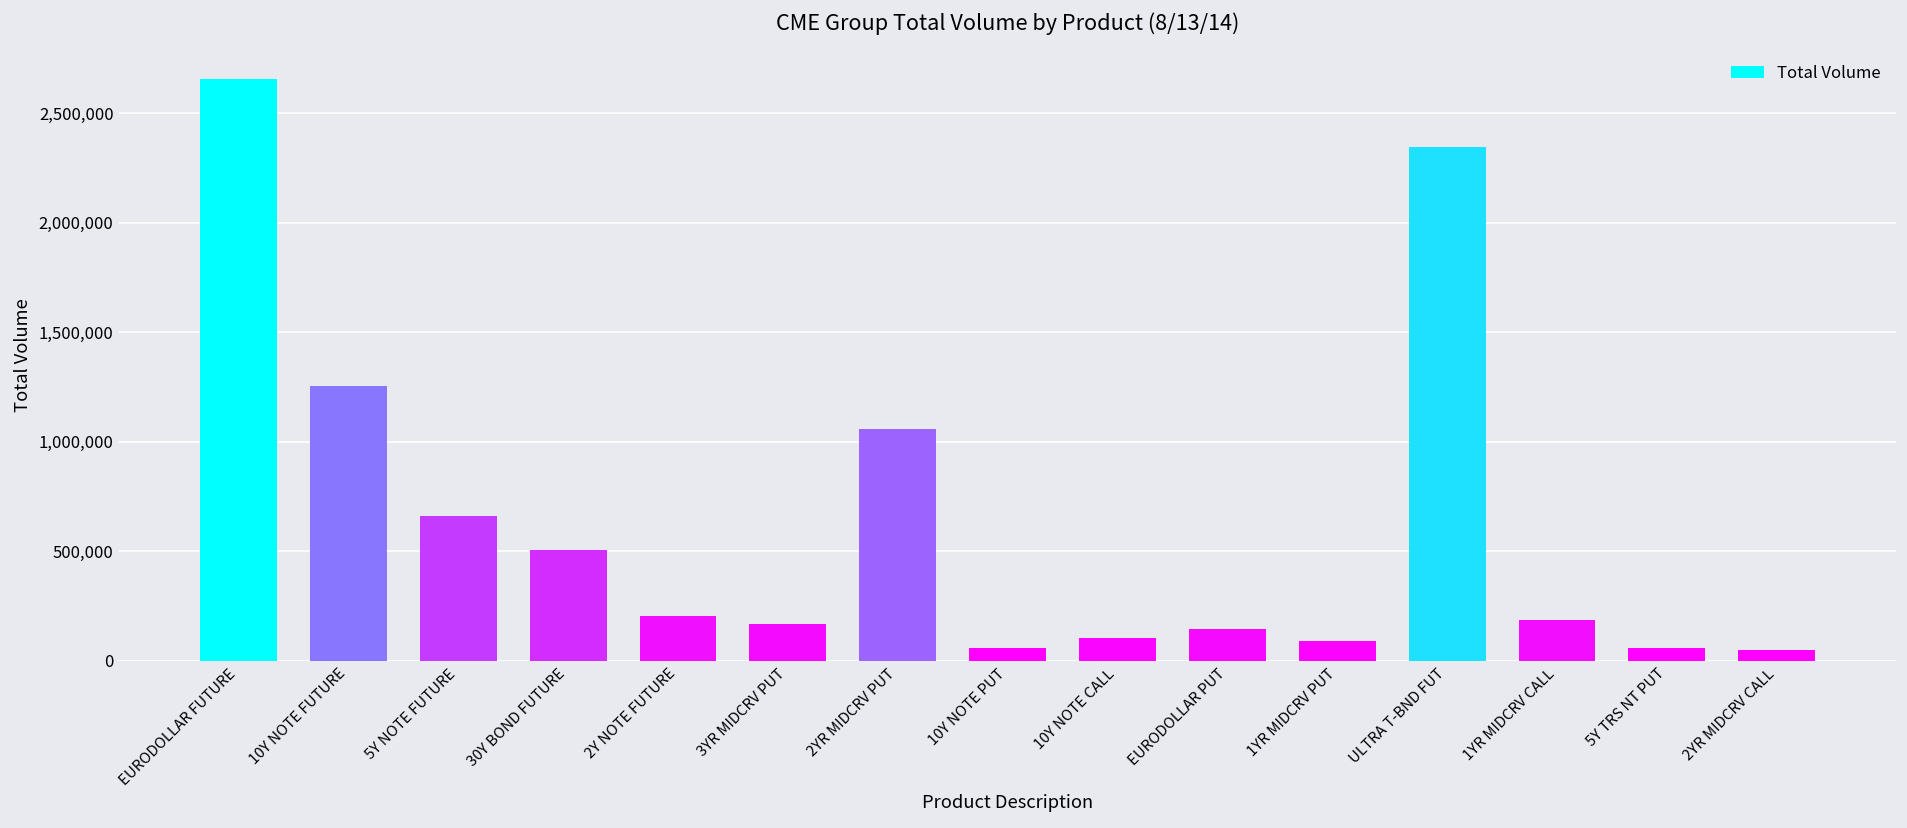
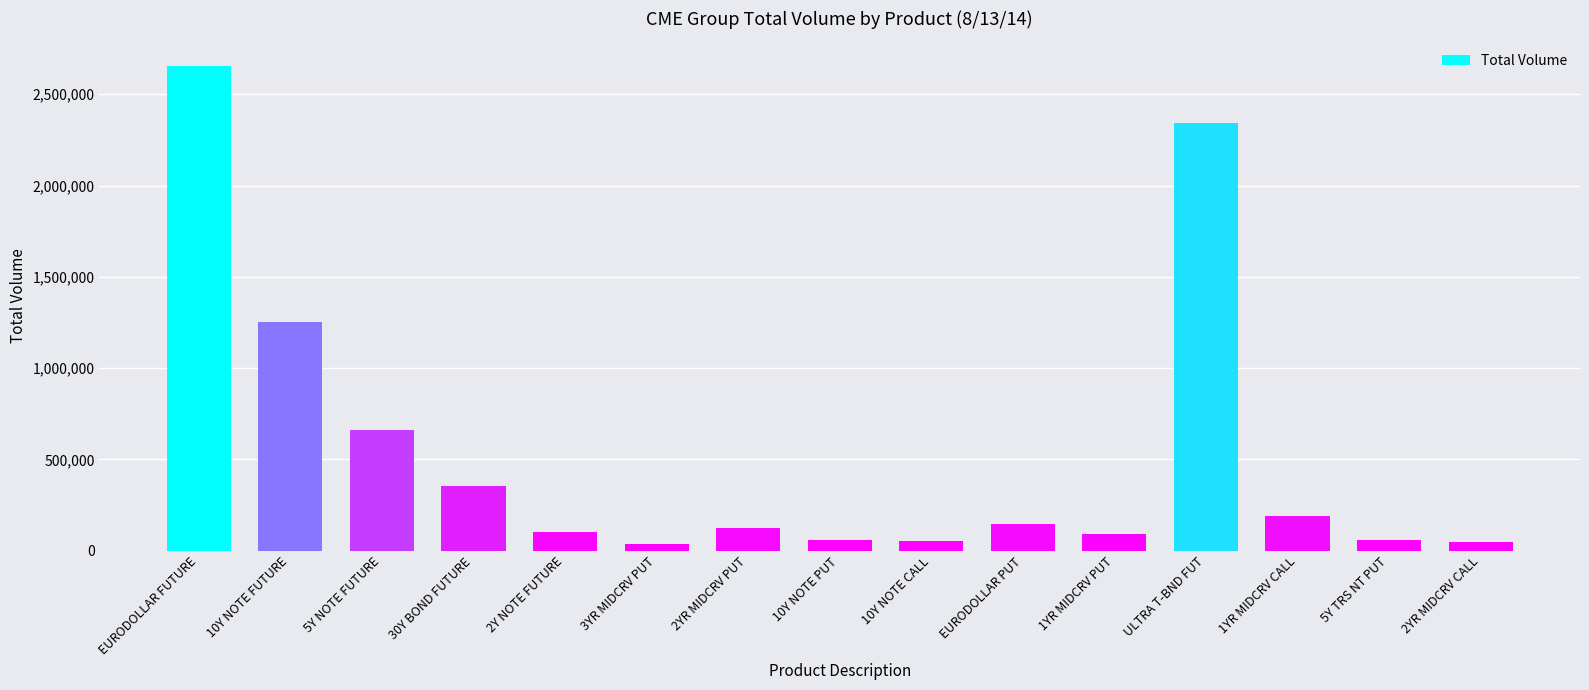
30Y BOND FUTURE: 500,000 -> 360,000
2Y NOTE FUTURE: 200,000 -> 100,000
3YR MIDCRV PUT: 170,000 -> 40,000
2YR MIDCRV PUT: 1,060,000 -> 120,000
10Y NOTE CALL: 100,000 -> 50,000
